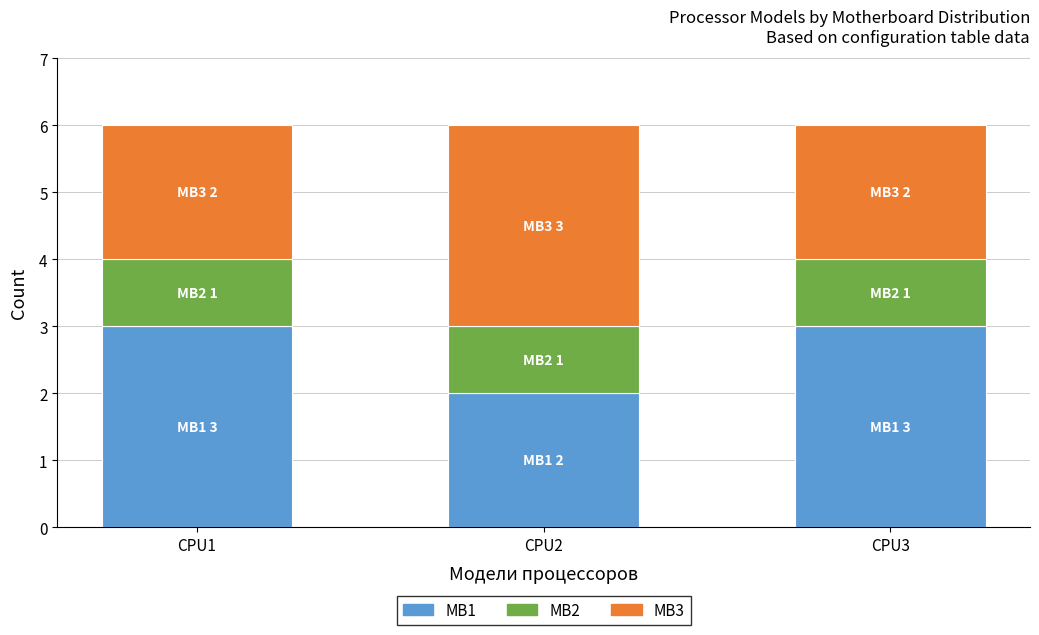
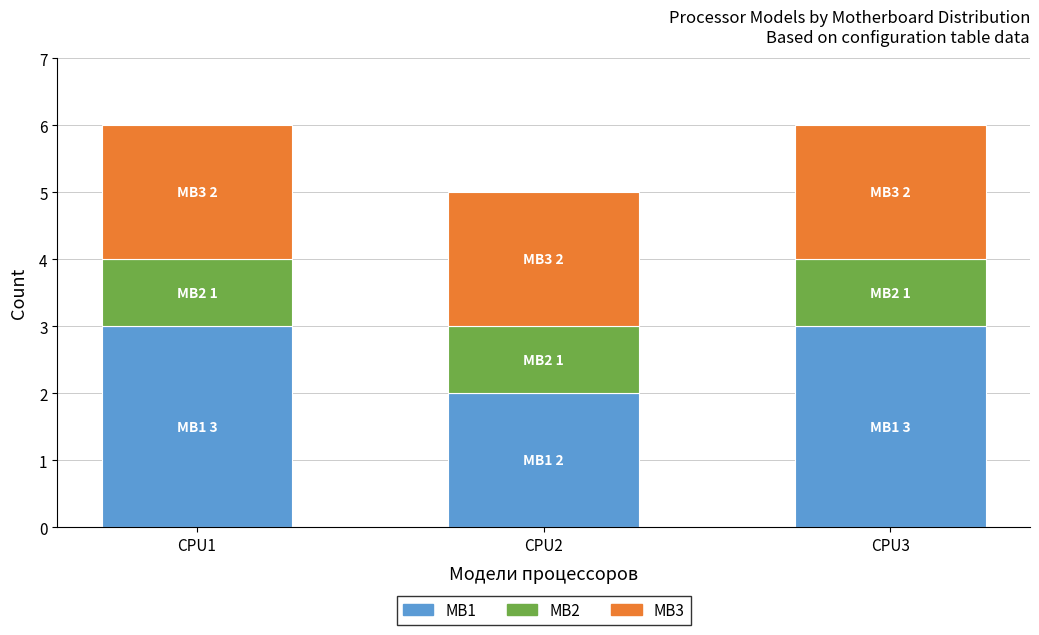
MB3, CPU2: 3 -> 2
